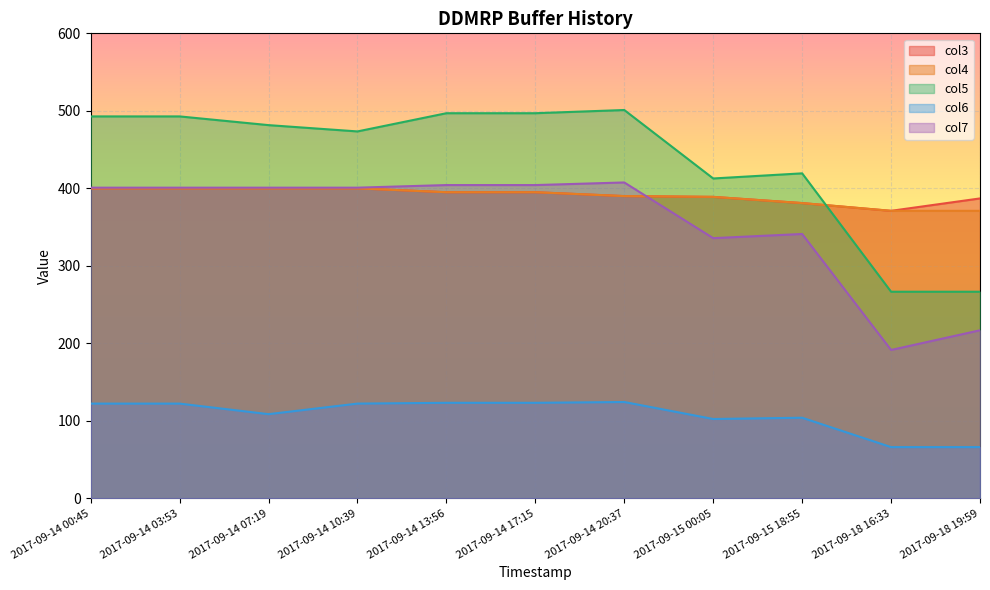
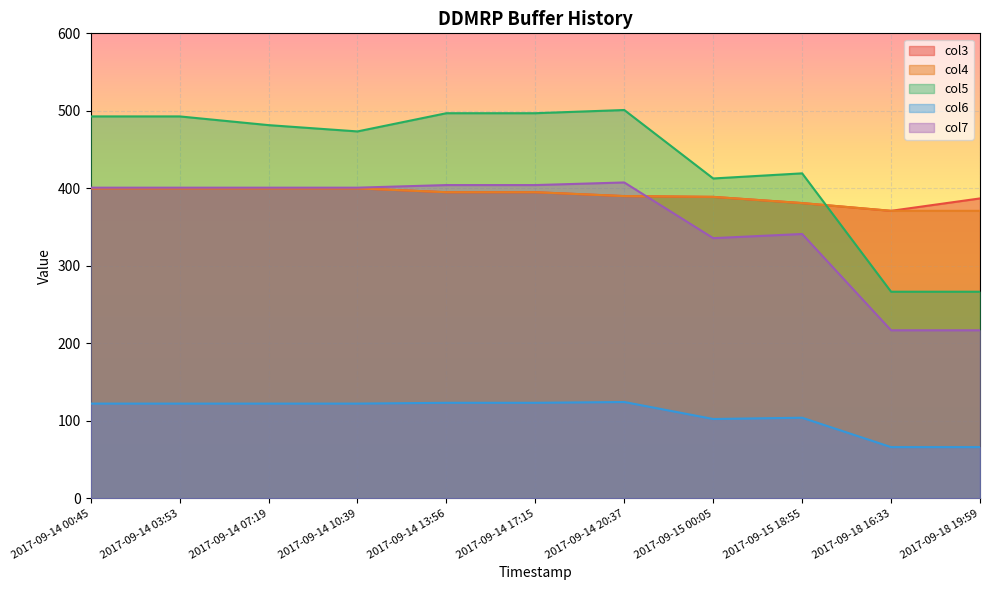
col6, 2017-09-14 07:19: 110 -> 120
col7, 2017-09-18 16:33: 190 -> 220
